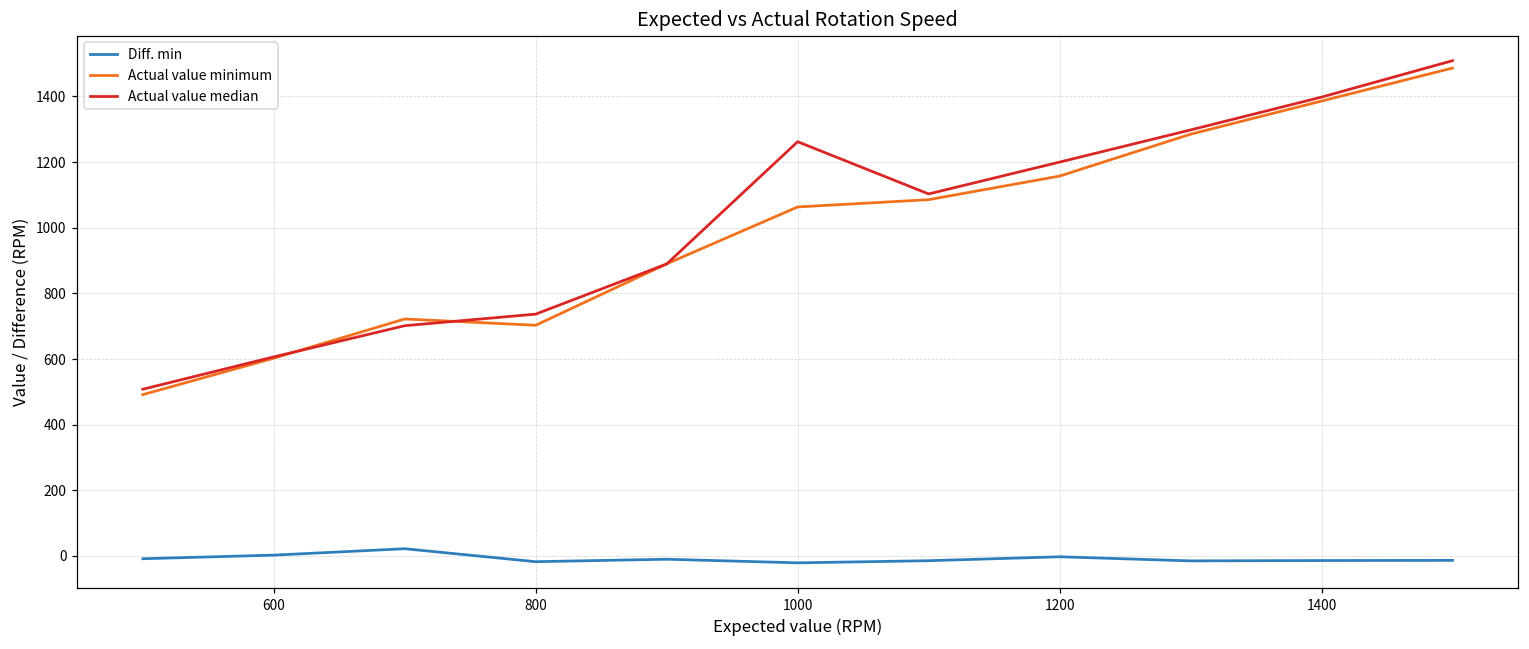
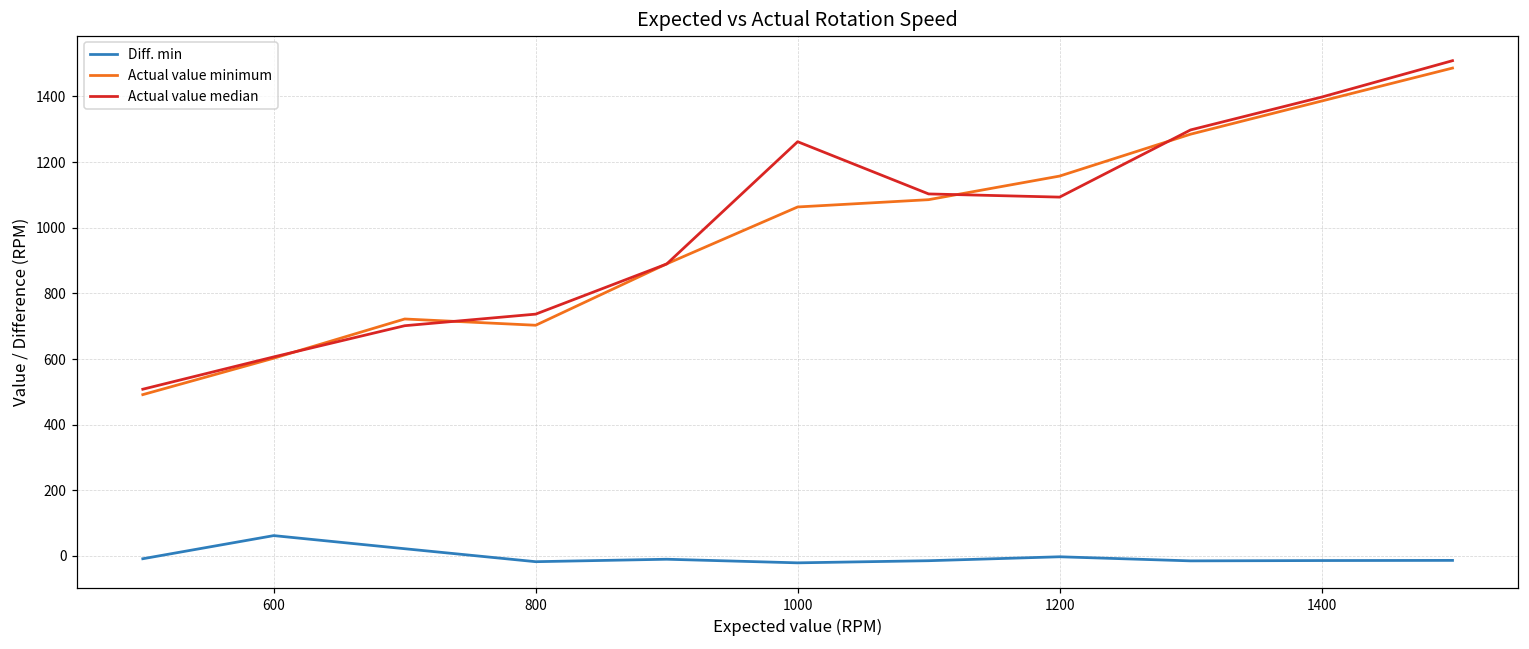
Diff. min, 600: 0 -> 60
Actual value median, 1200: 1200 -> 1090
